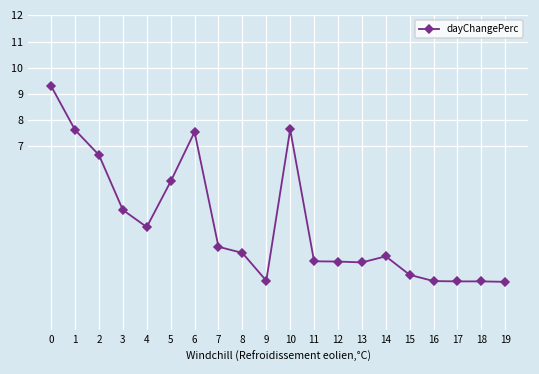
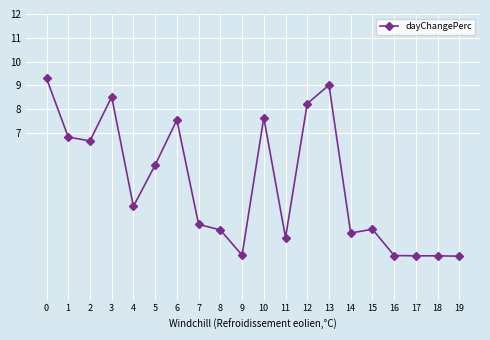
1: 7.6 -> 6.8
3: 4.6 -> 8.5
12: 2.6 -> 8.2
13: 2.6 -> 9.0
15: 2.1 -> 3.0
